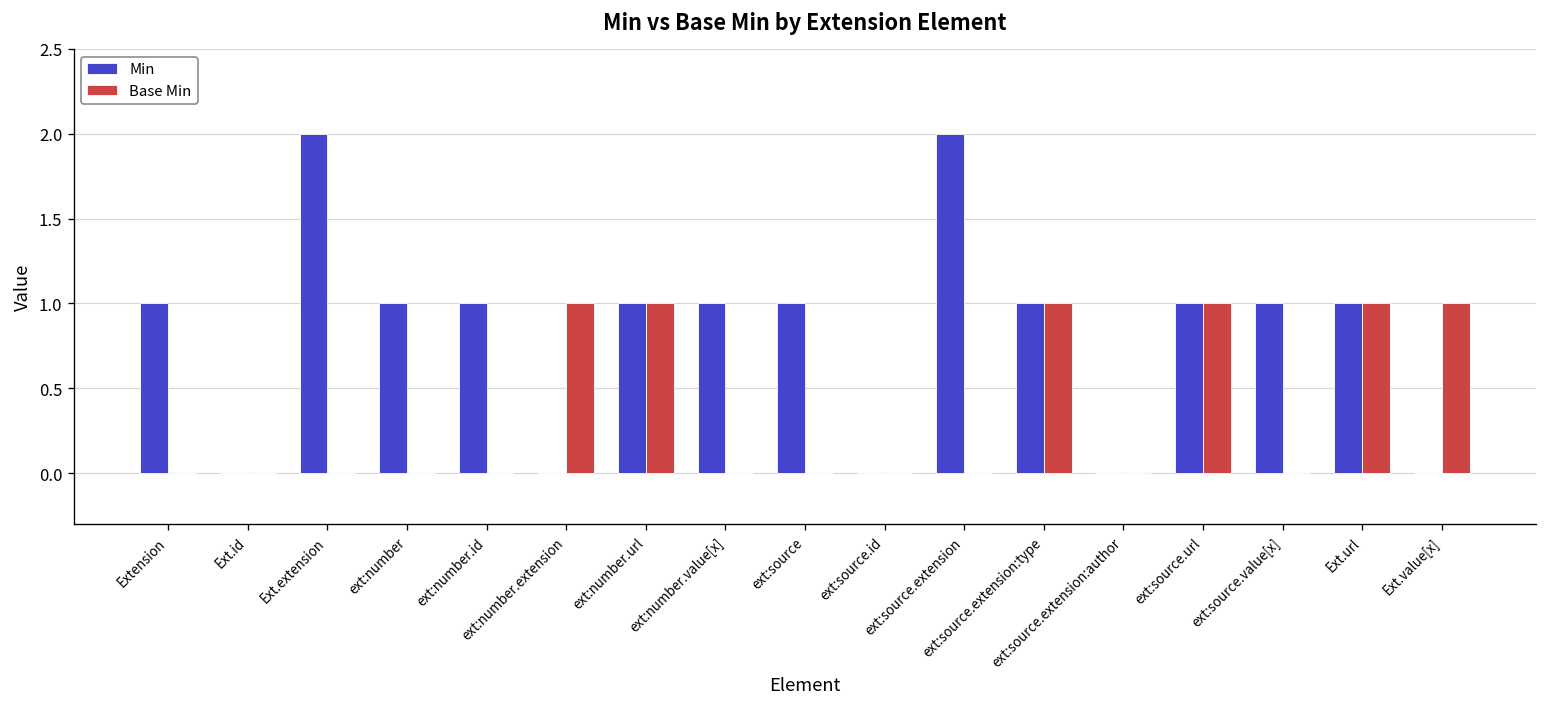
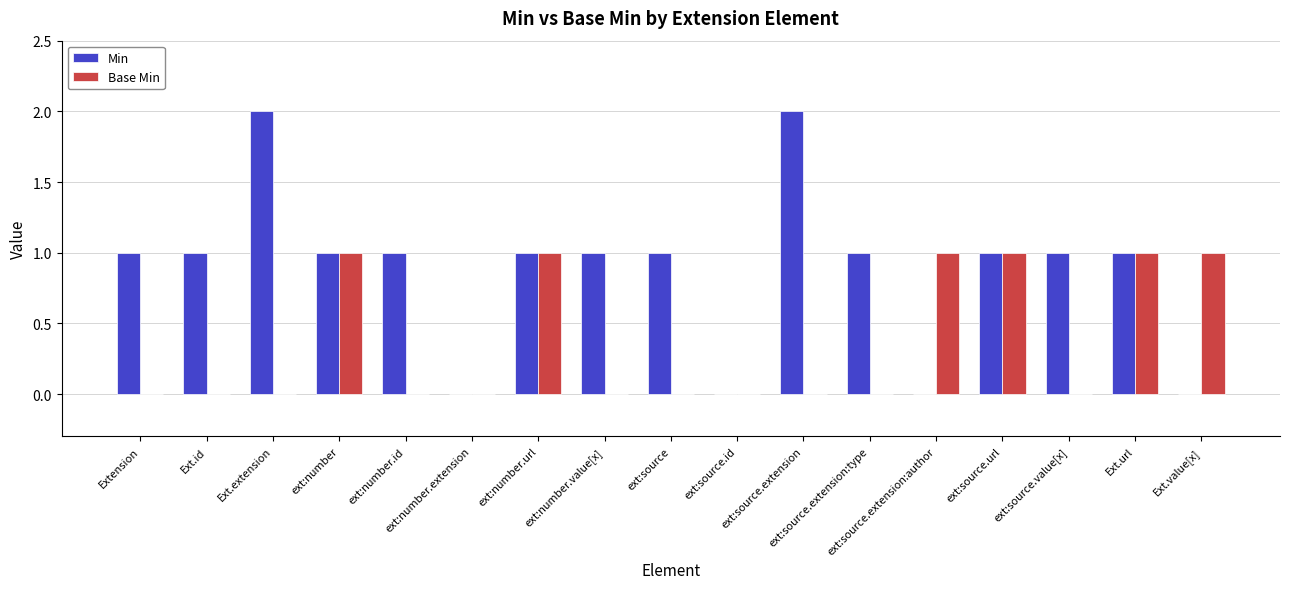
Min, Ext.id: 0 -> 1
Base Min, ext:number: 0 -> 1
Base Min, ext:number.extension: 1 -> 0
Base Min, ext:source.extension:type: 1 -> 0
Base Min, ext:source.extension:author: 0 -> 1
